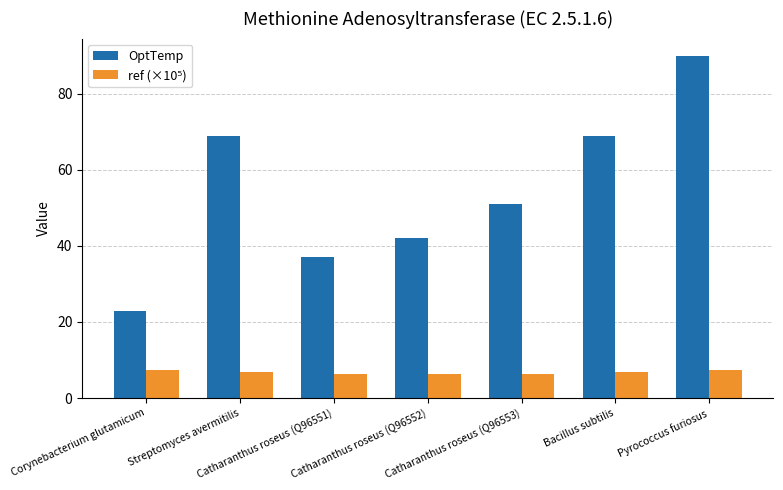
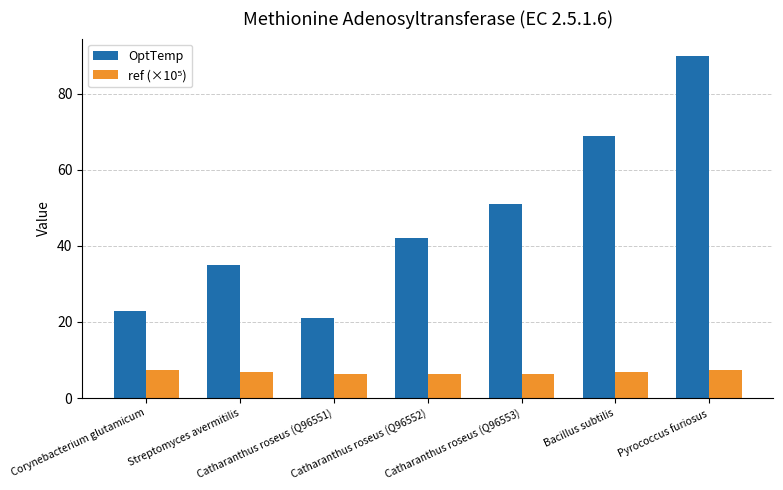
OptTemp, Streptomyces avermitilis: 69 -> 35
OptTemp, Catharanthus roseus (Q96551): 37 -> 21
